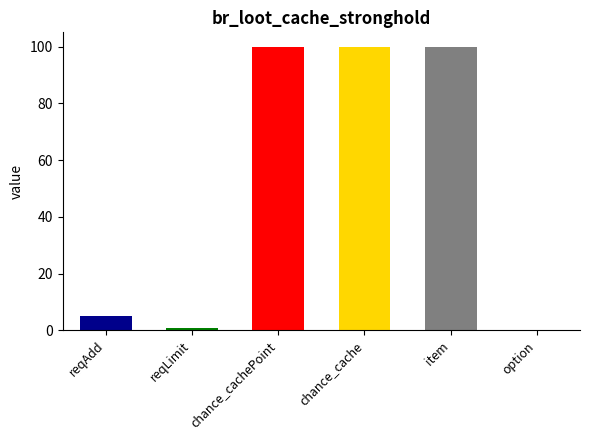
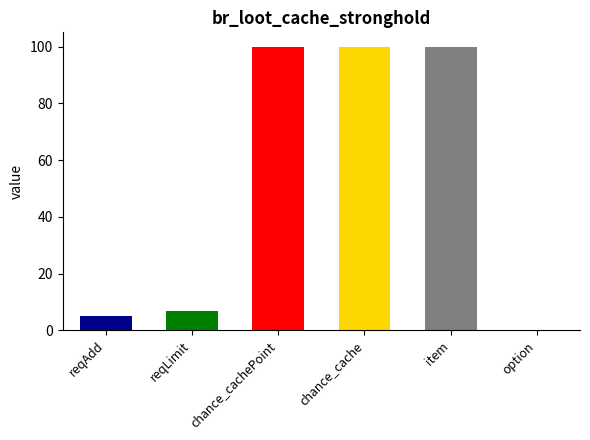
reqLimit: 1 -> 7
